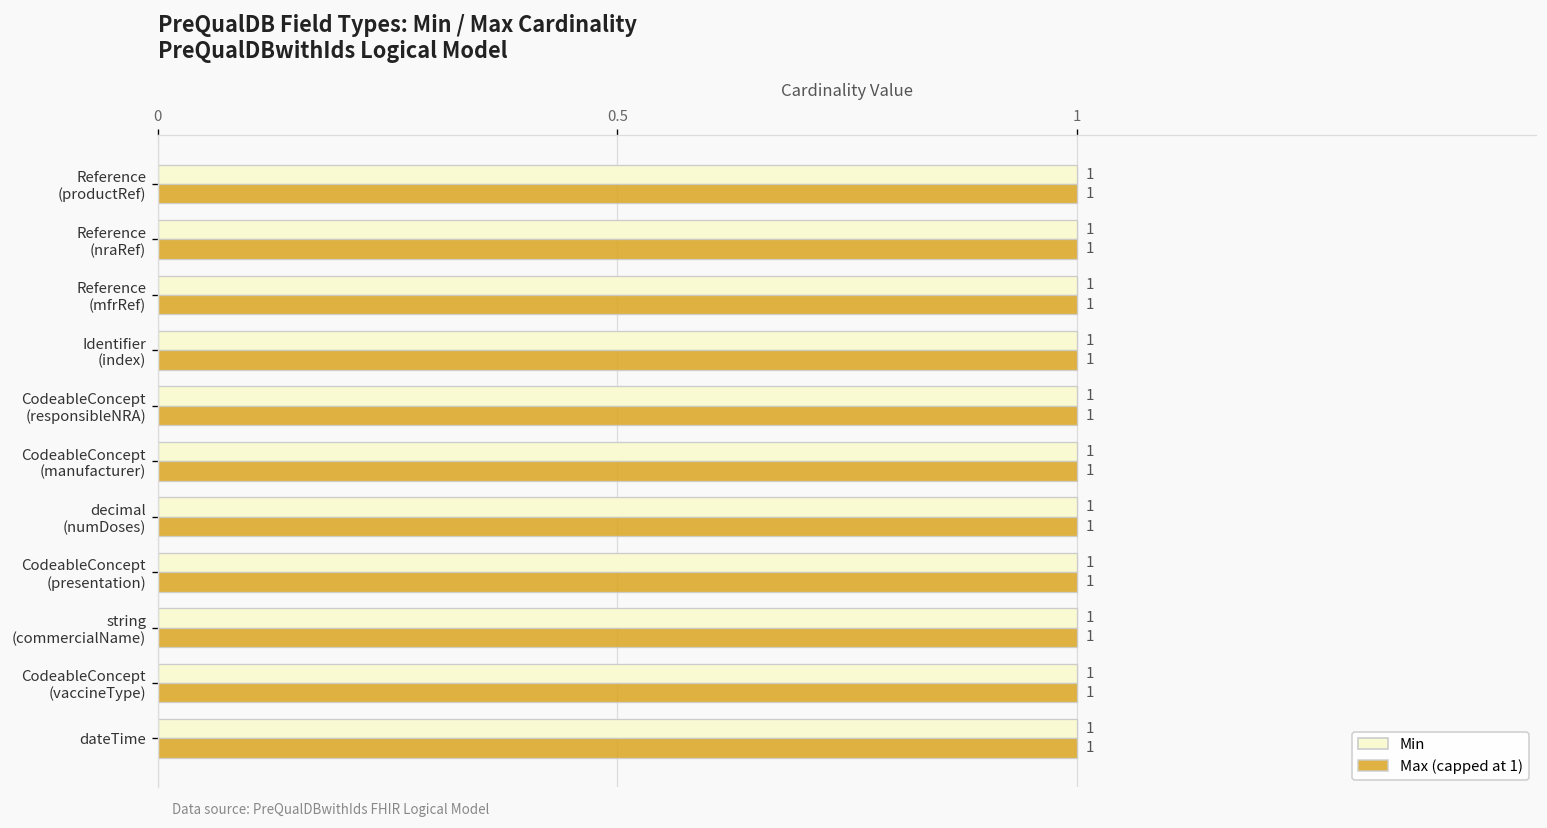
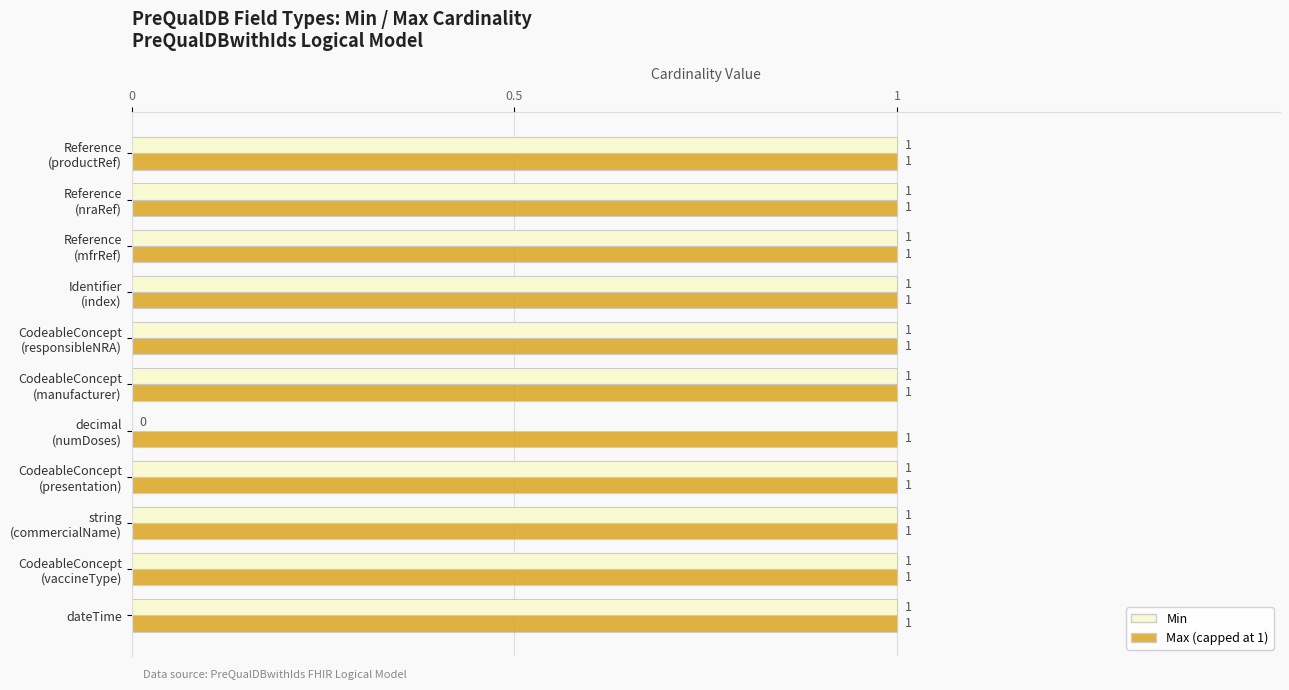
Min, decimal (numDoses): 1 -> 0
